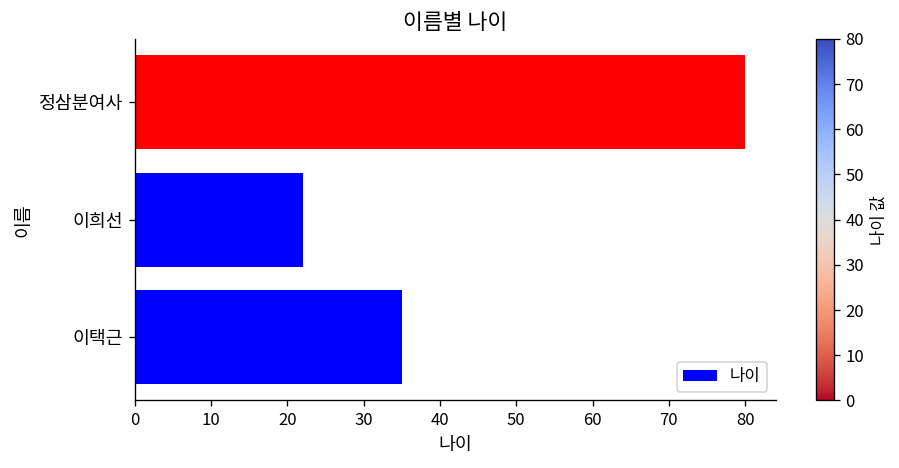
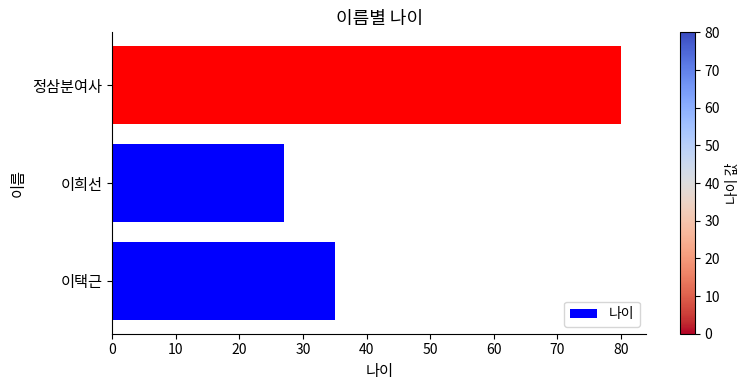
이희선: 22 -> 27
